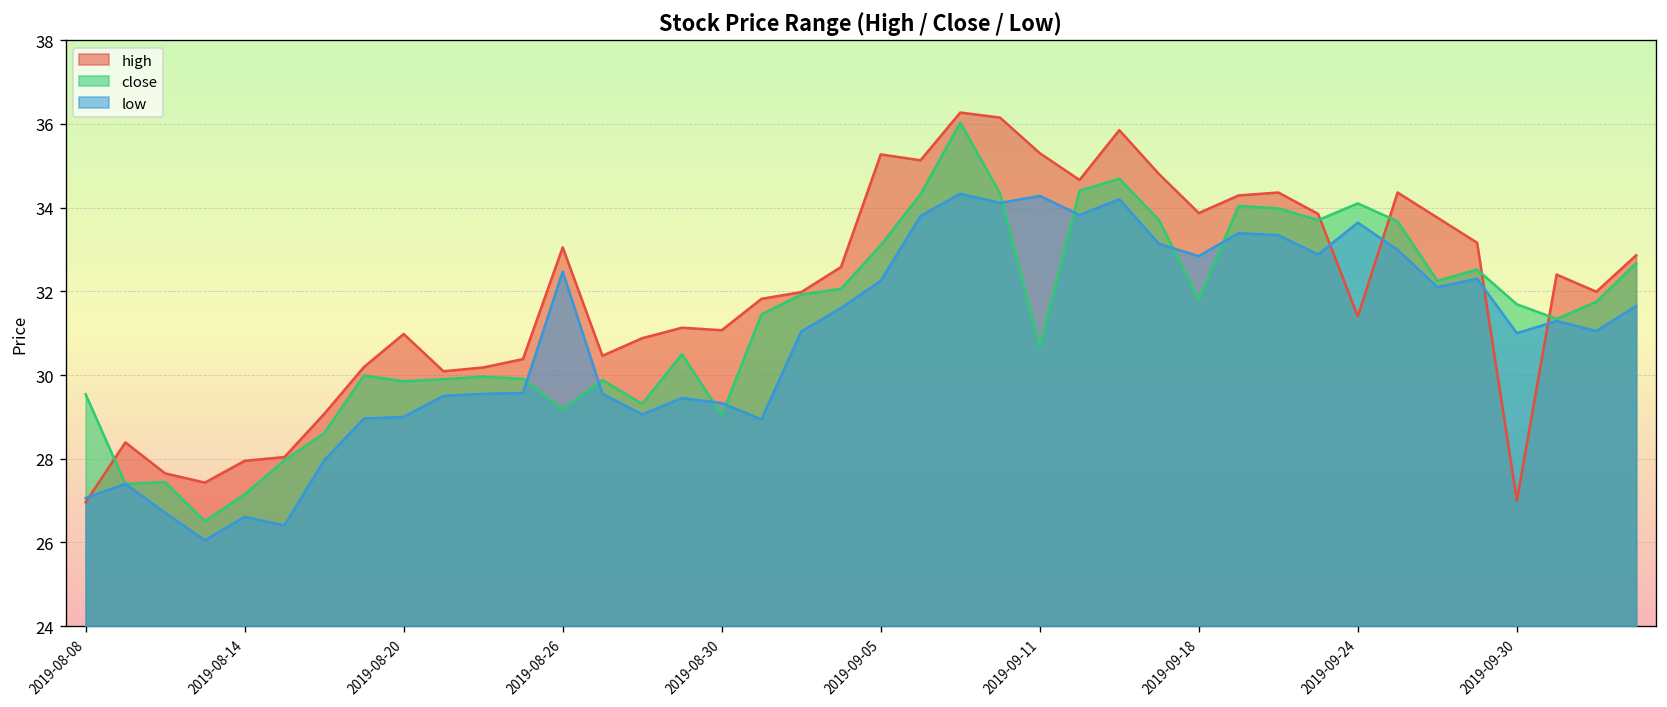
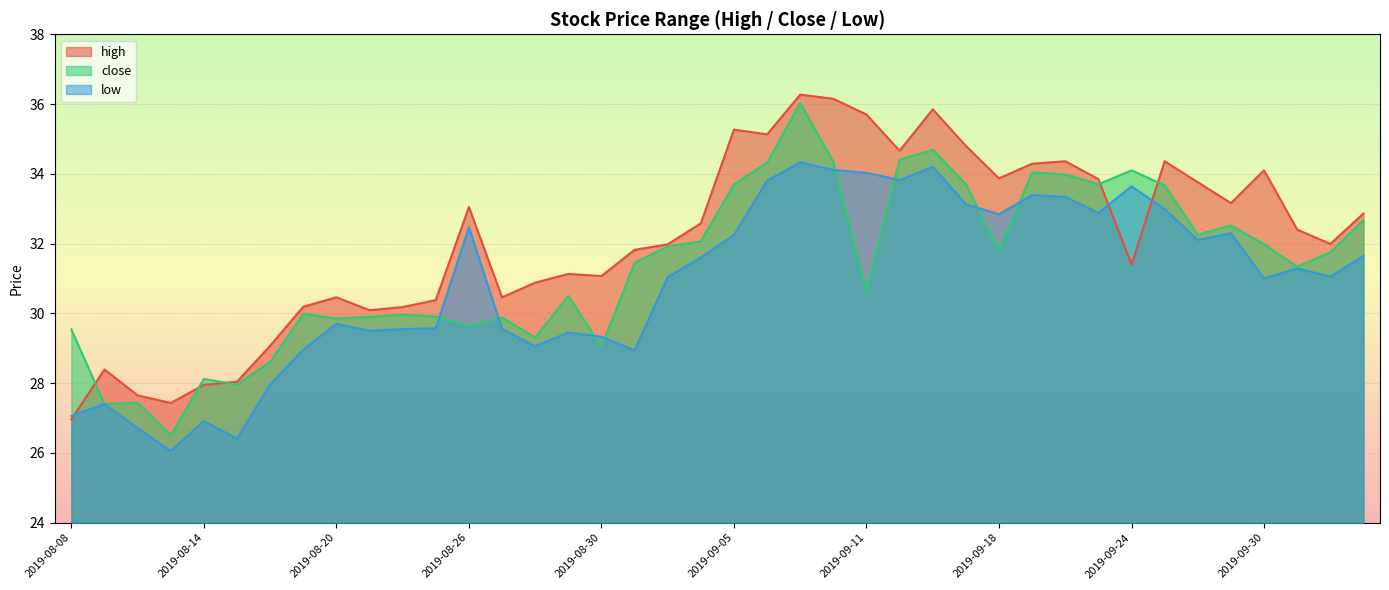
close, 2019-08-14: 27.2 -> 28.1
low, 2019-08-14: 26.6 -> 26.9
high, 2019-08-20: 31.0 -> 30.5
low, 2019-08-20: 29.0 -> 29.7
close, 2019-08-26: 29.2 -> 29.6
close, 2019-09-05: 33.1 -> 33.7
high, 2019-09-11: 35.3 -> 35.7
low, 2019-09-11: 34.3 -> 34.0
high, 2019-09-30: 27.0 -> 34.1
close, 2019-09-30: 31.7 -> 32.0
